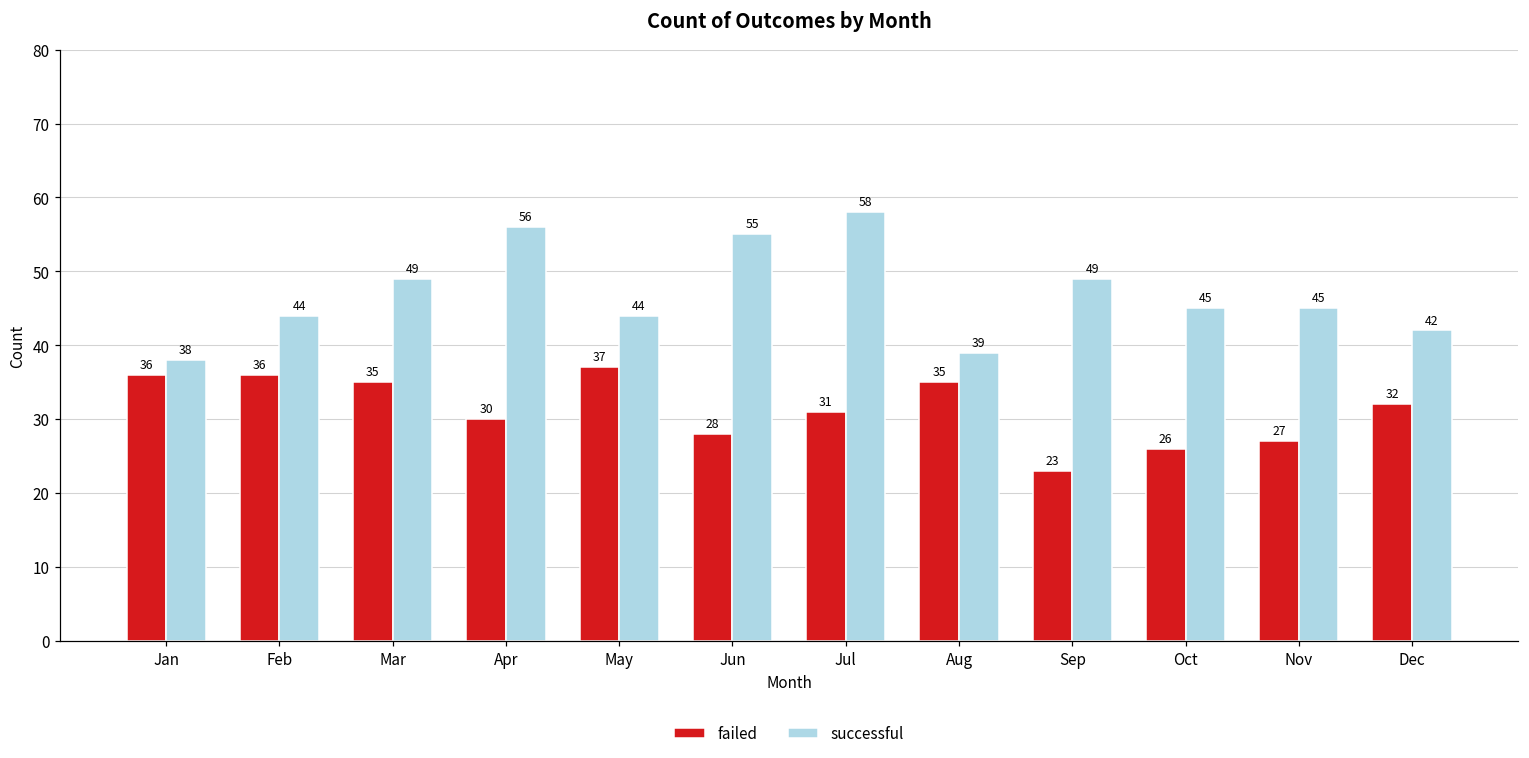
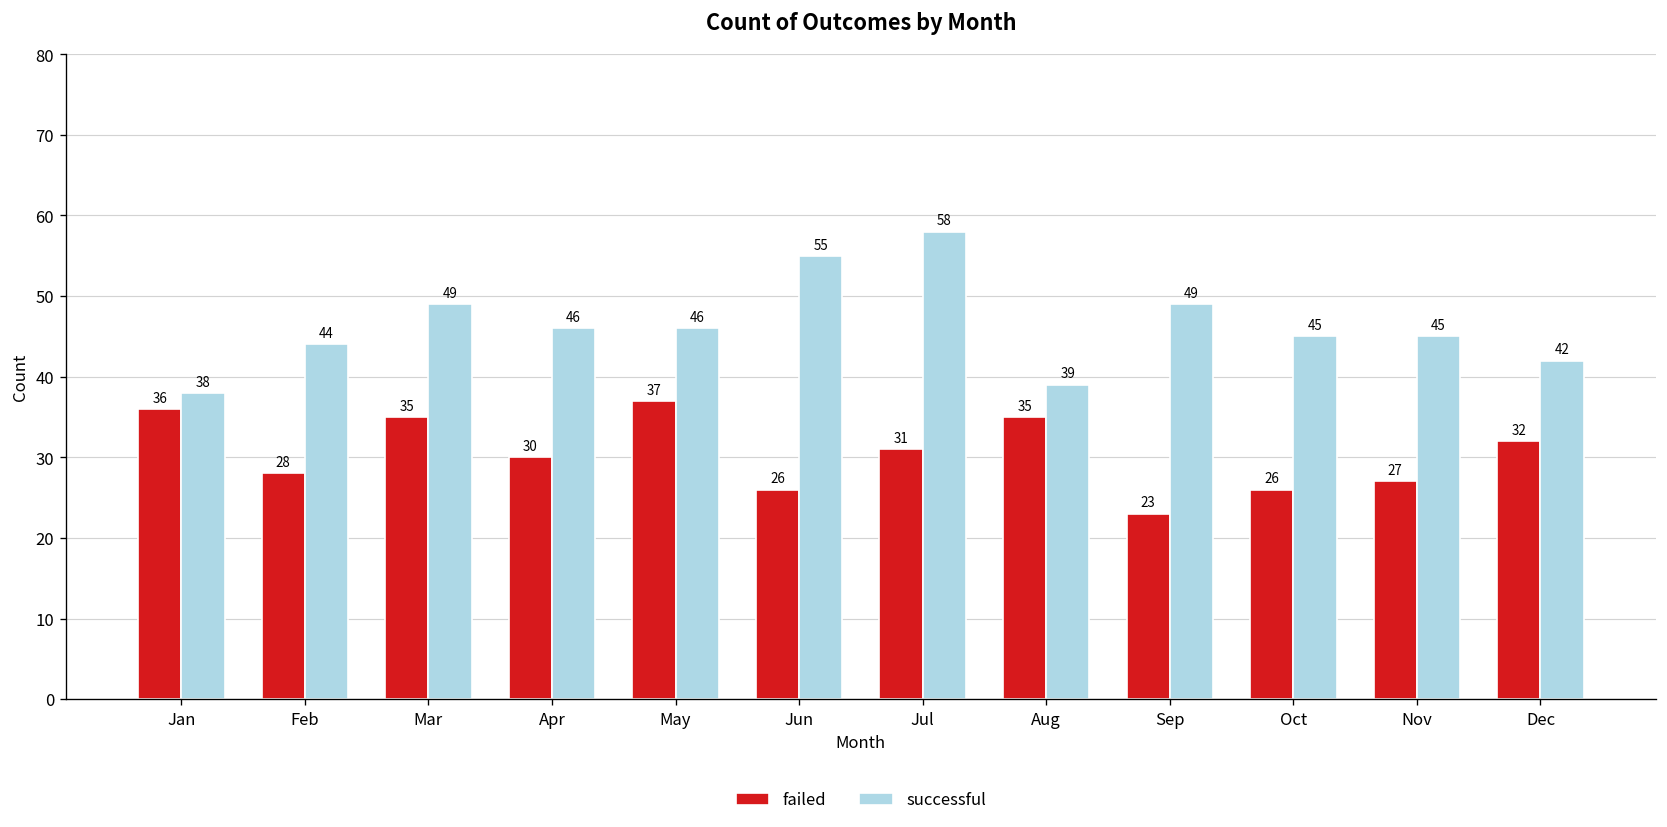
failed, Feb: 36 -> 28
successful, Apr: 56 -> 46
successful, May: 44 -> 46
failed, Jun: 28 -> 26
